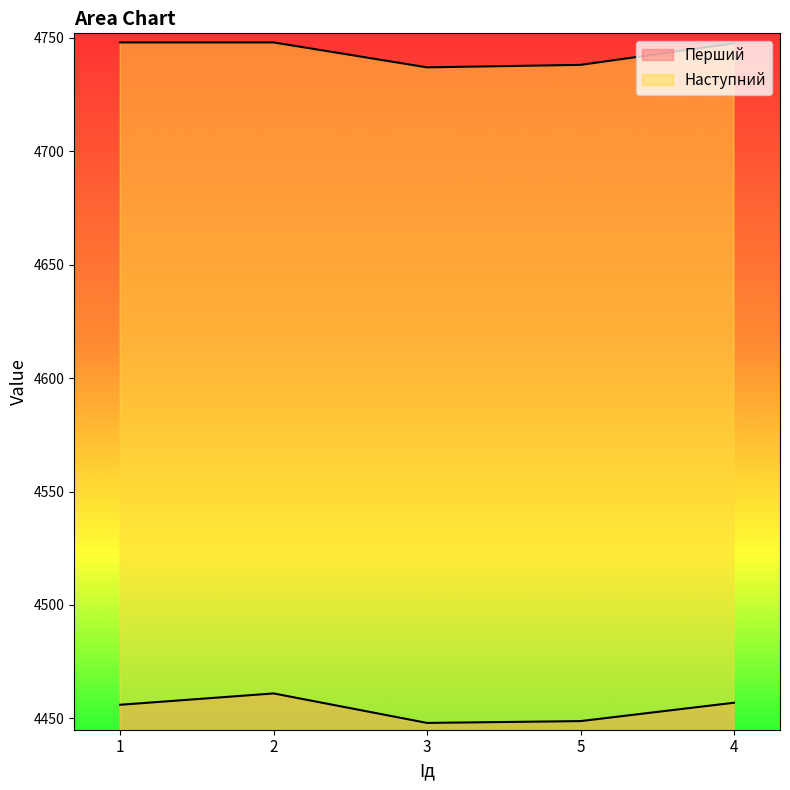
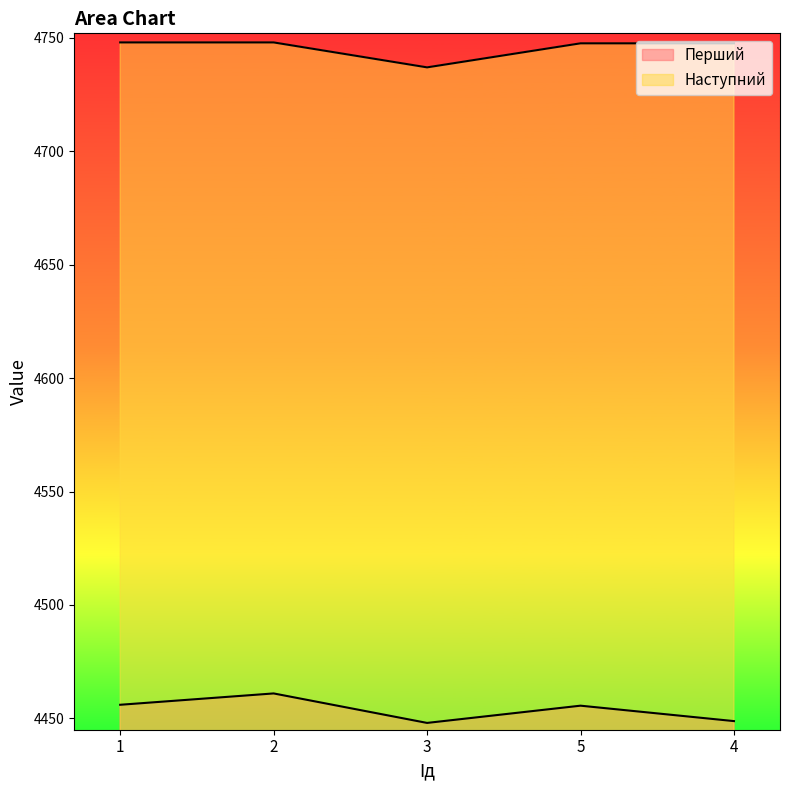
Перший, 5: 4449 -> 4456
Наступний, 5: 4738 -> 4748
Перший, 4: 4457 -> 4449
